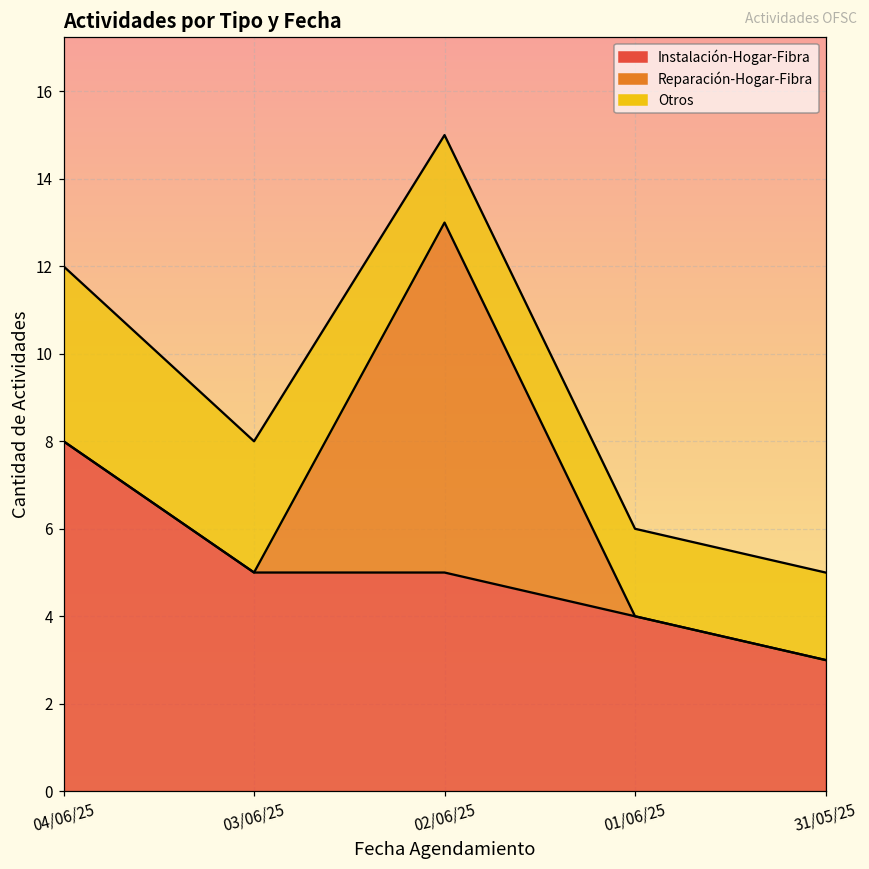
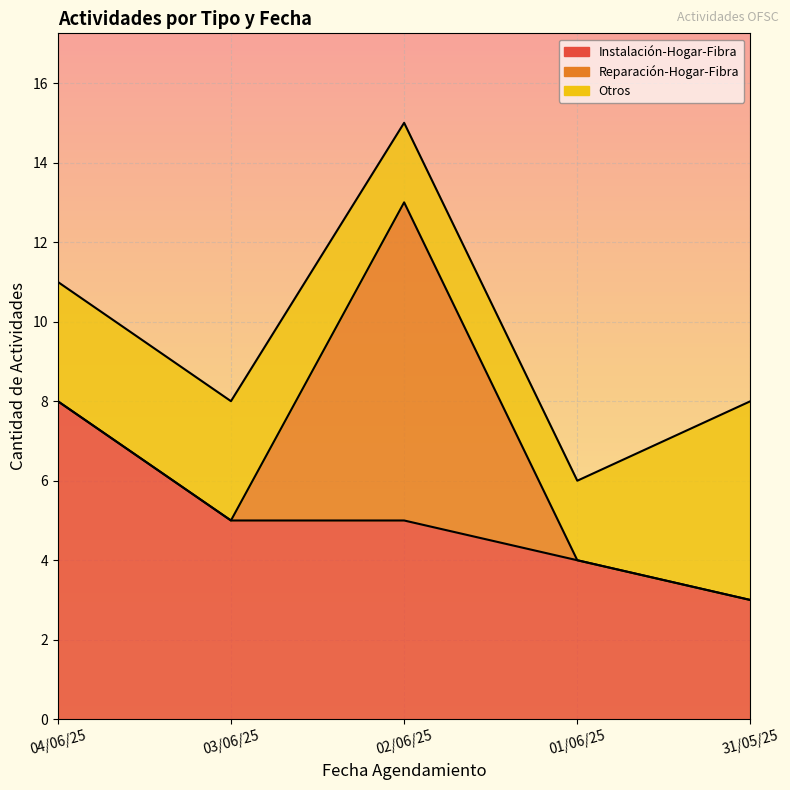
Otros, 04/06/25: 4 -> 3
Otros, 31/05/25: 2 -> 5
